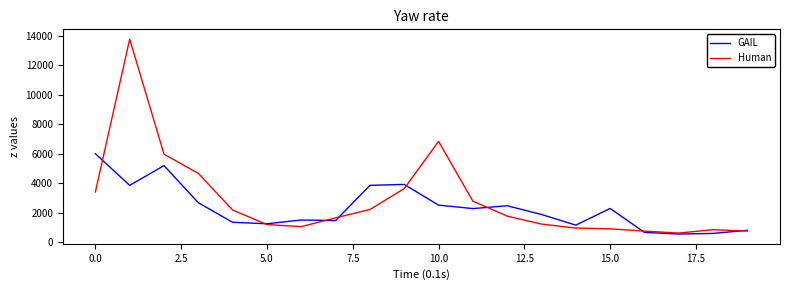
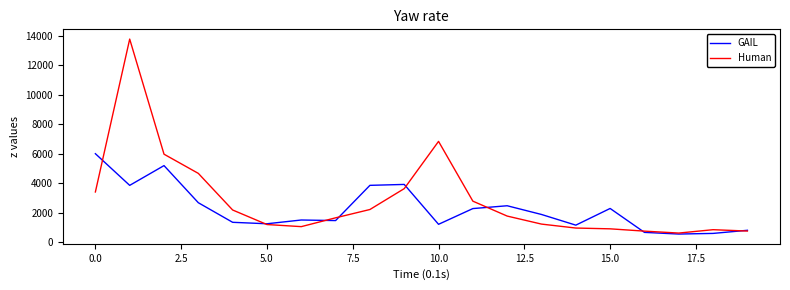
GAIL, 10.0: 2500 -> 1200
